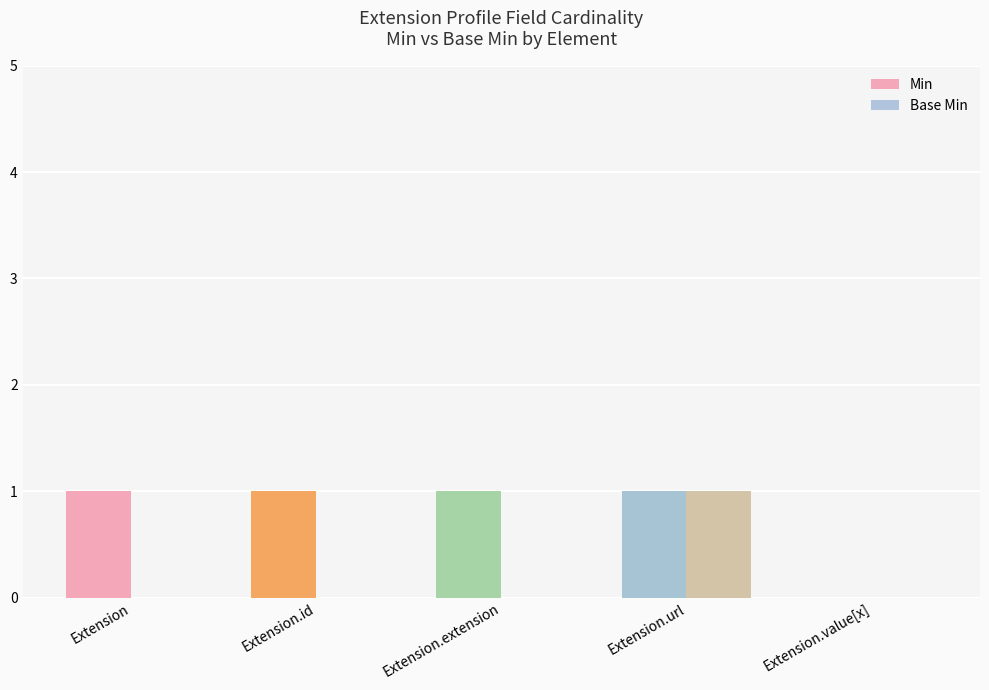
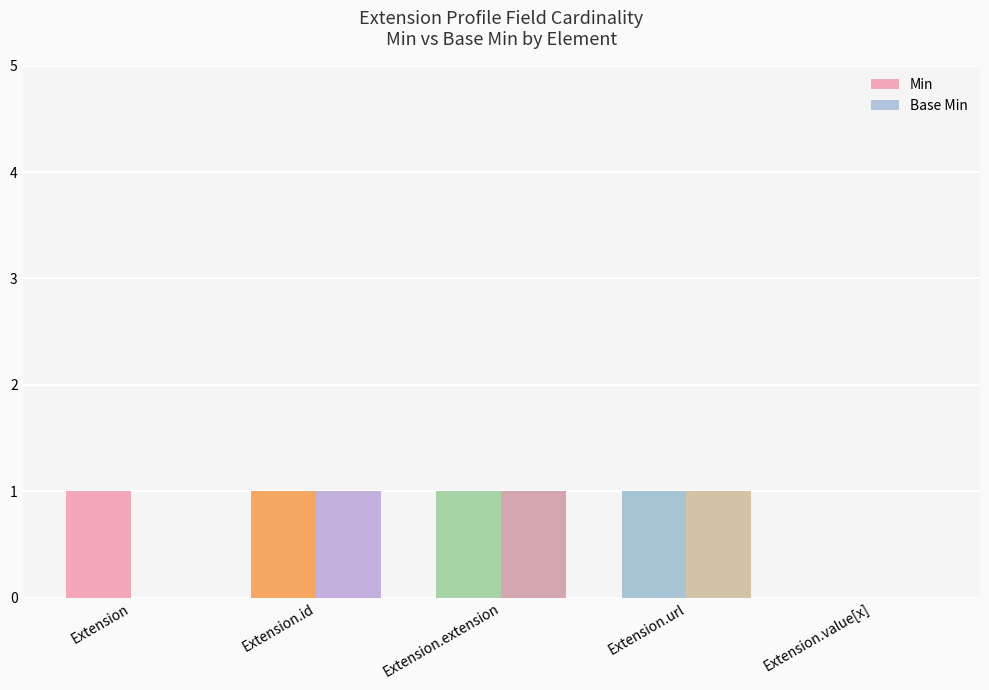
Base Min, Extension.id: 0 -> 1
Base Min, Extension.extension: 0 -> 1
